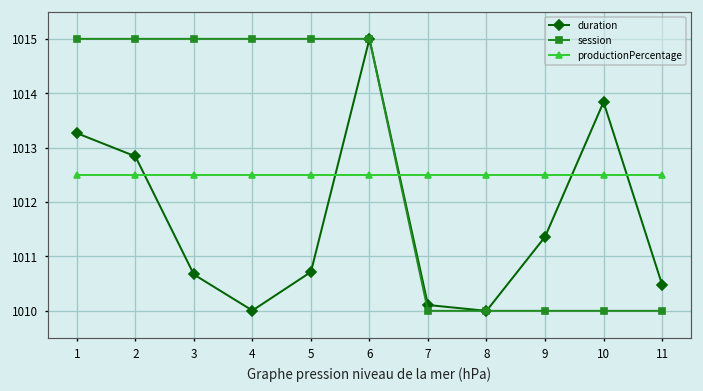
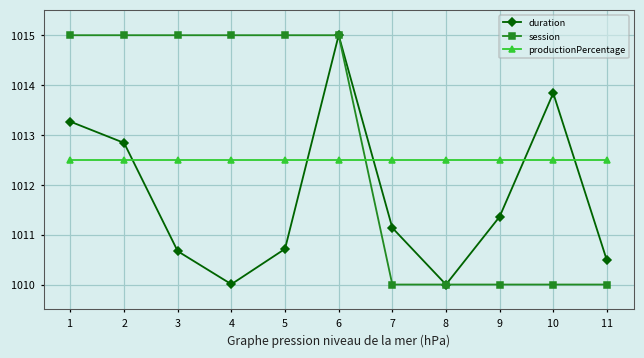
duration, 7: 1010.1 -> 1011.1
